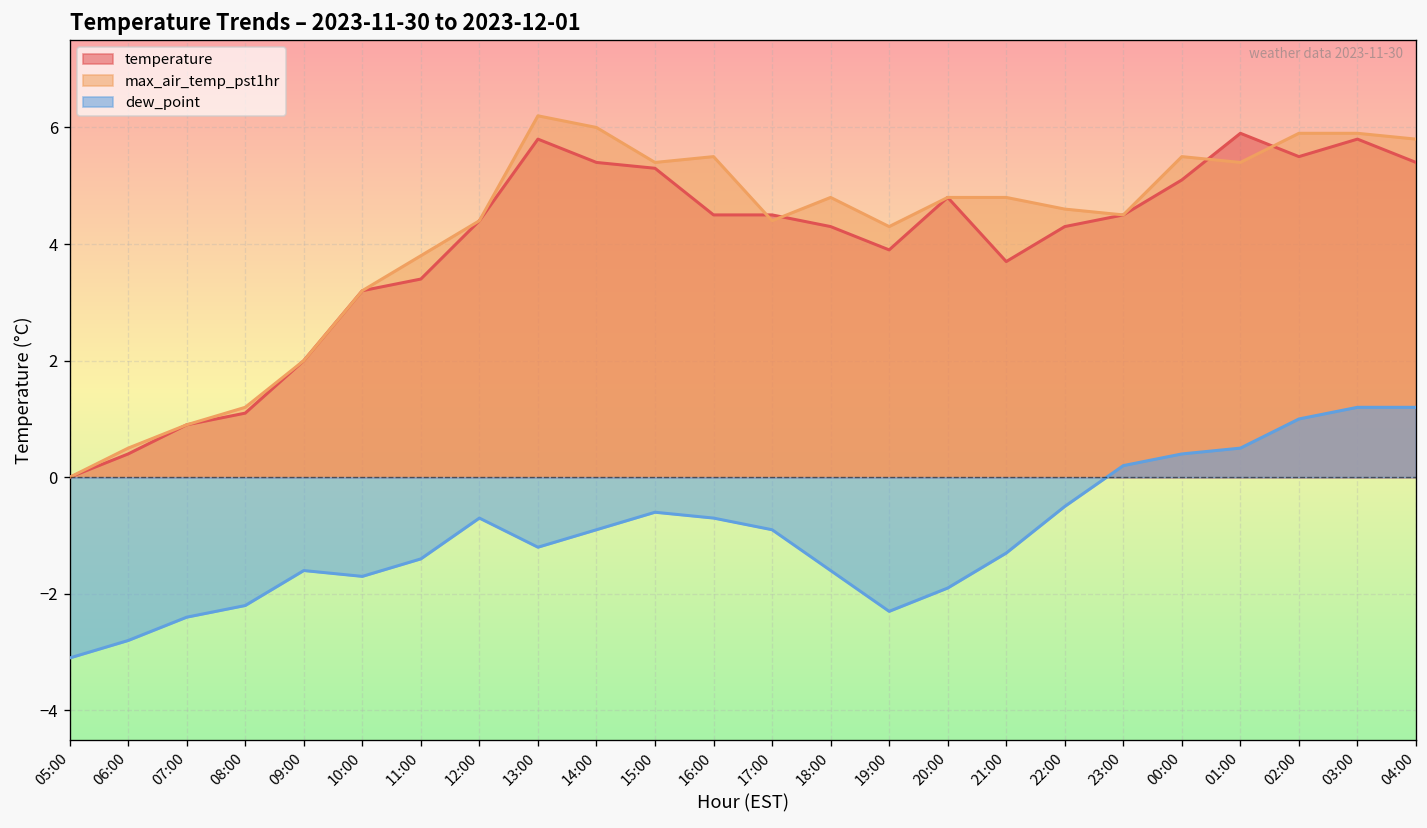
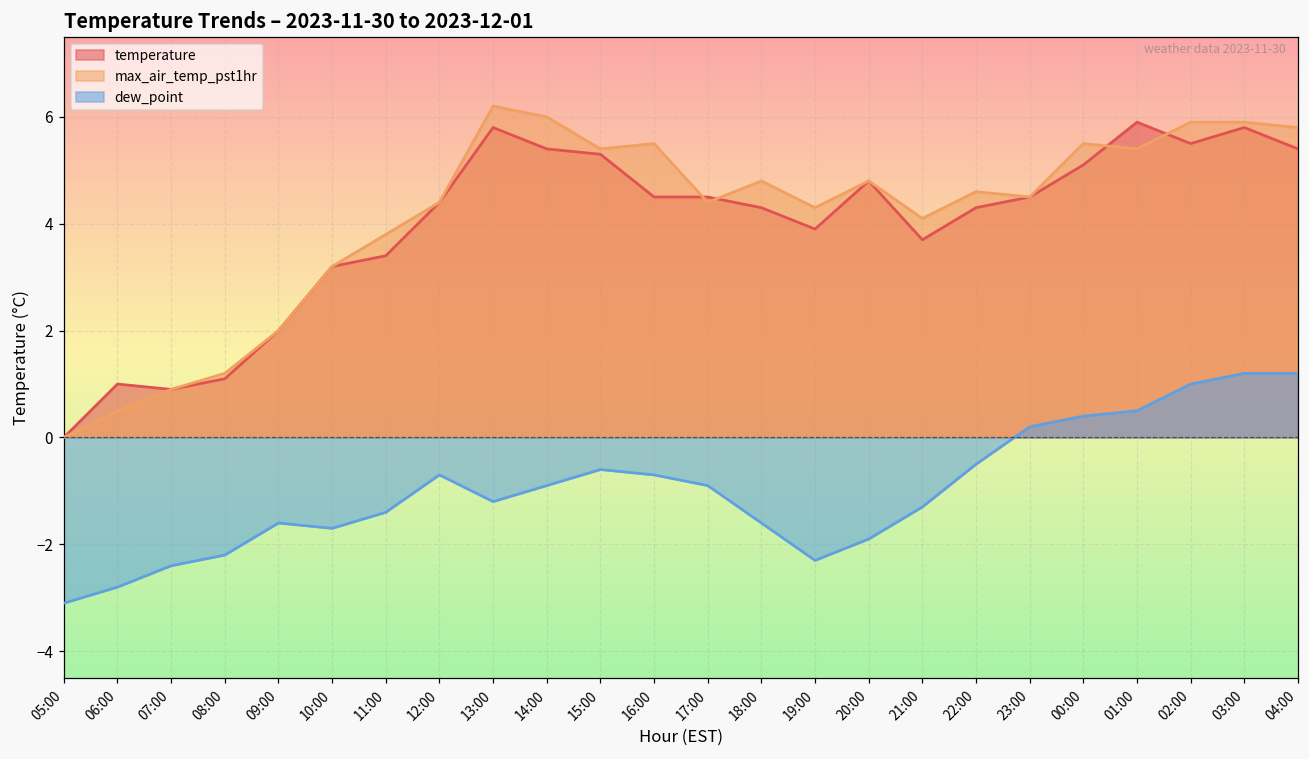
temperature, 06:00: 0.4 -> 1.0
max_air_temp_pst1hr, 21:00: 4.8 -> 4.1
